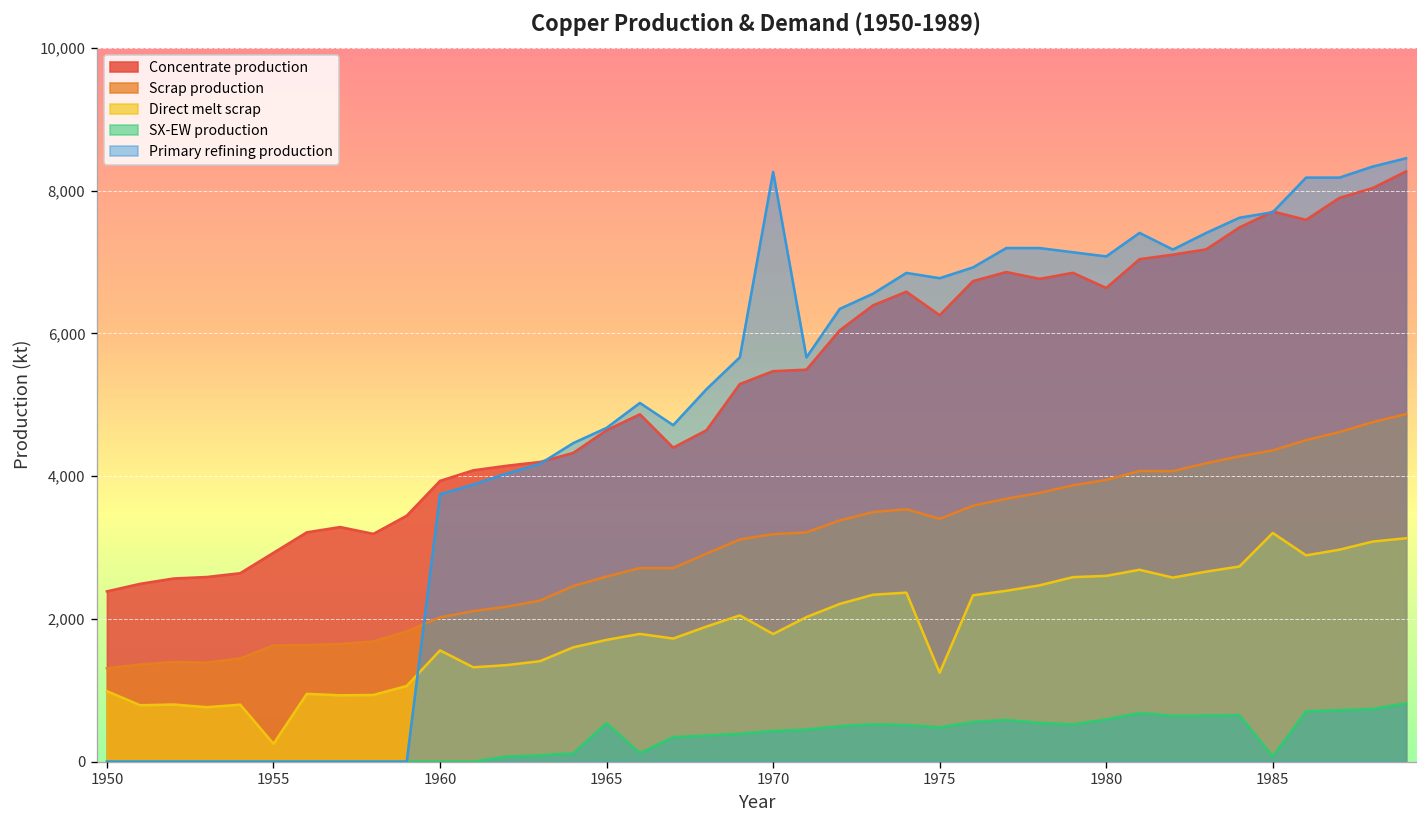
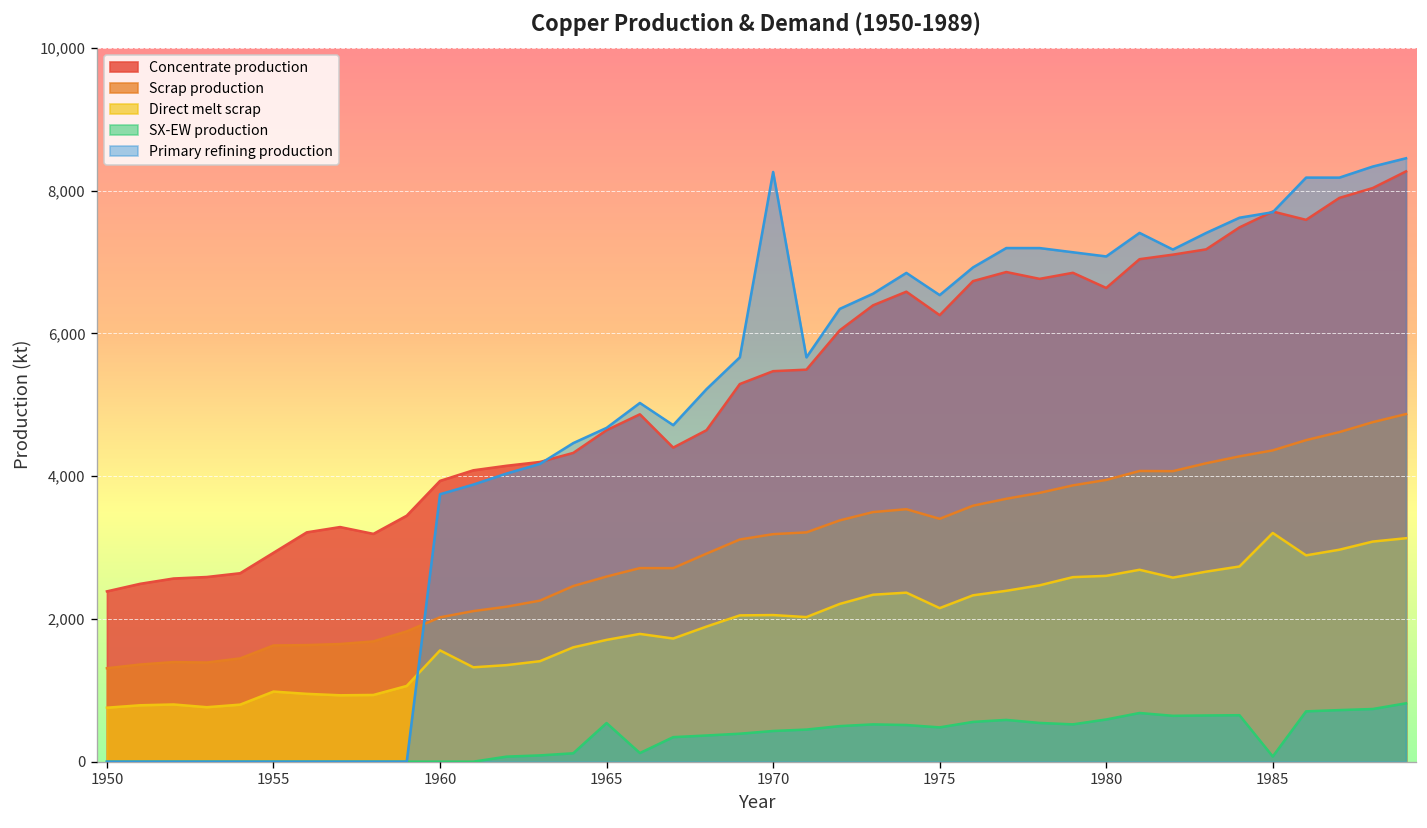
Direct melt scrap, 1950: 1,000 -> 800
Direct melt scrap, 1955: 200 -> 1,000
Direct melt scrap, 1970: 1,800 -> 2,100
Direct melt scrap, 1975: 1,200 -> 2,200
Primary refining production, 1975: 6,800 -> 6,500
